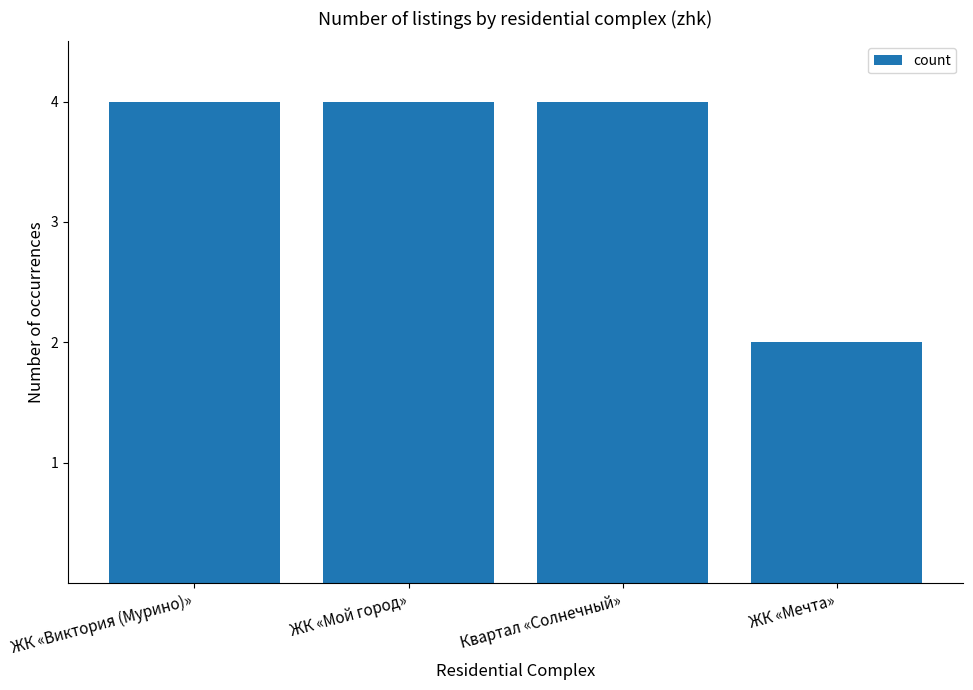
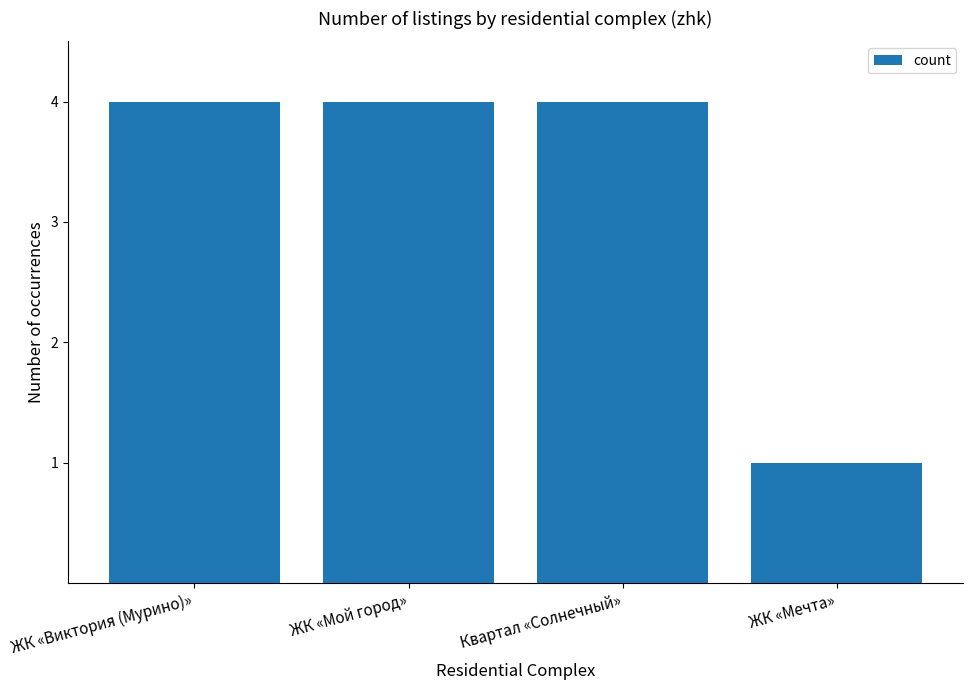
ЖК «Мечта»: 2 -> 1
